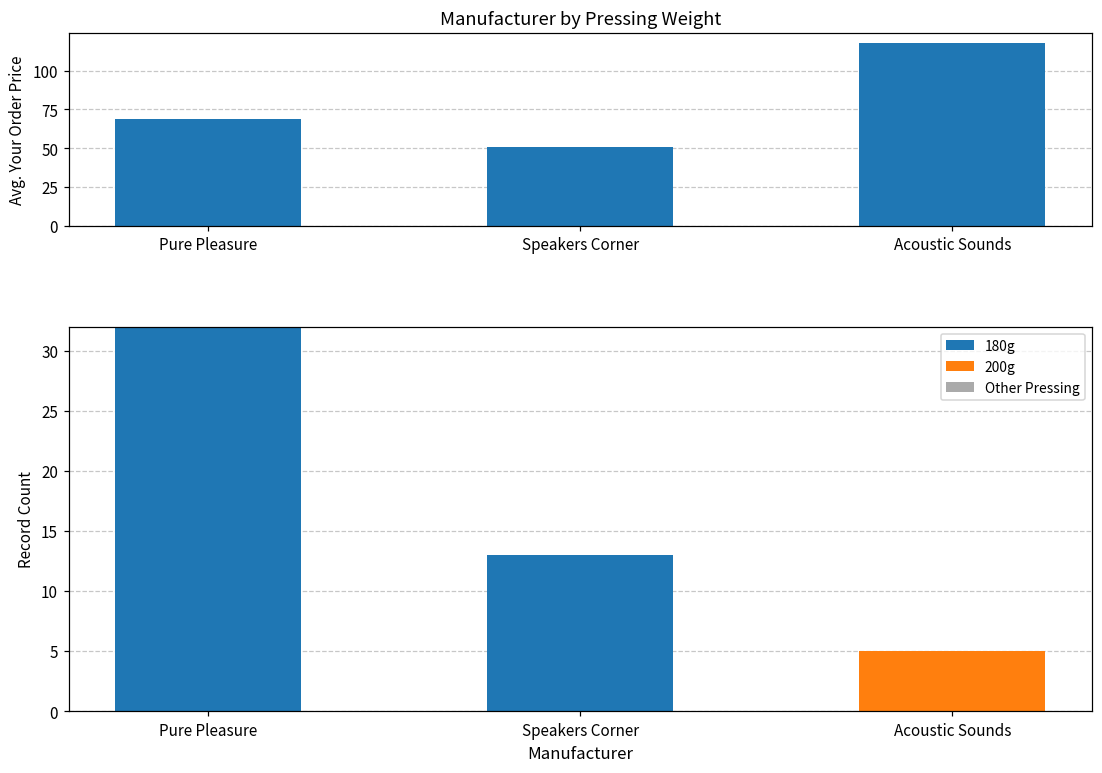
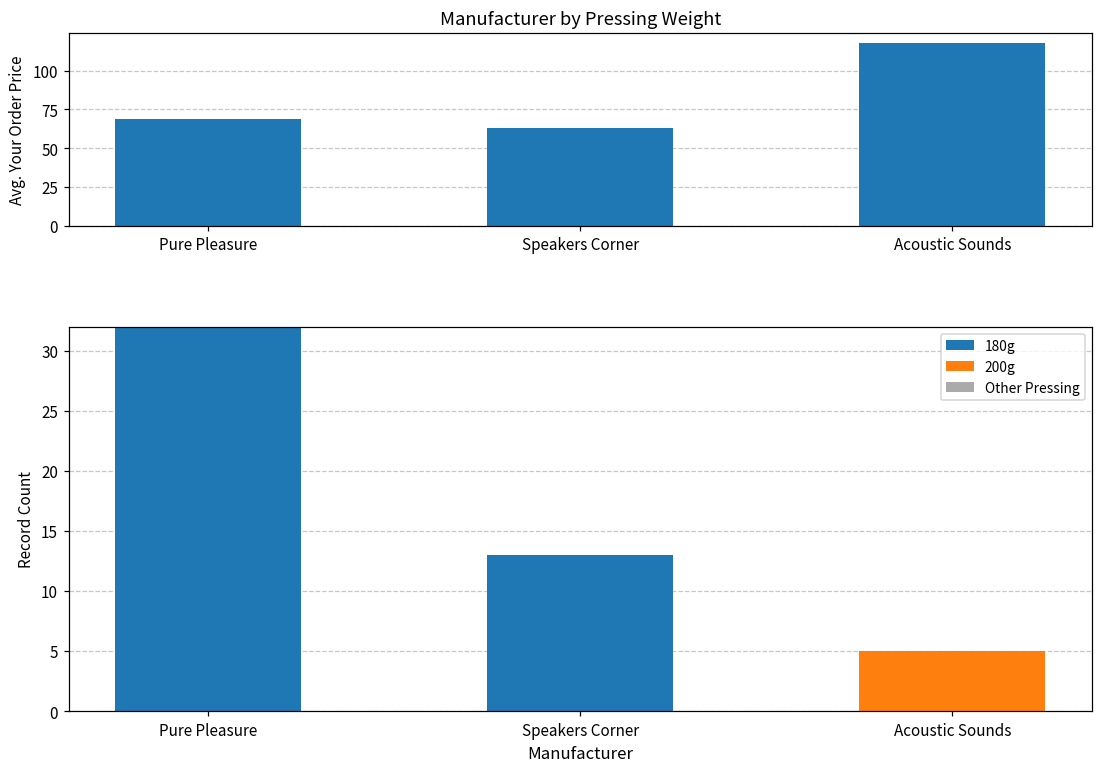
Manufacturer by Pressing Weight, Speakers Corner: 51 -> 63
